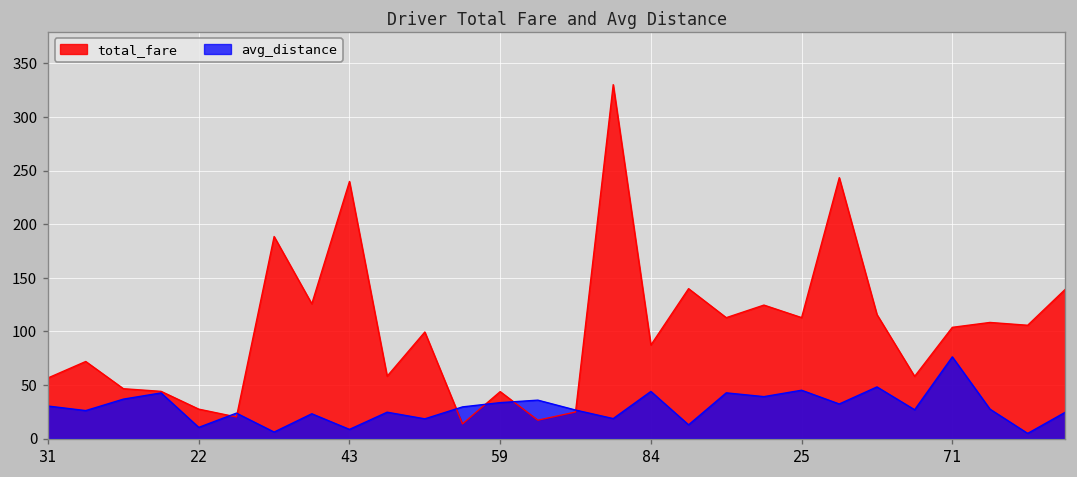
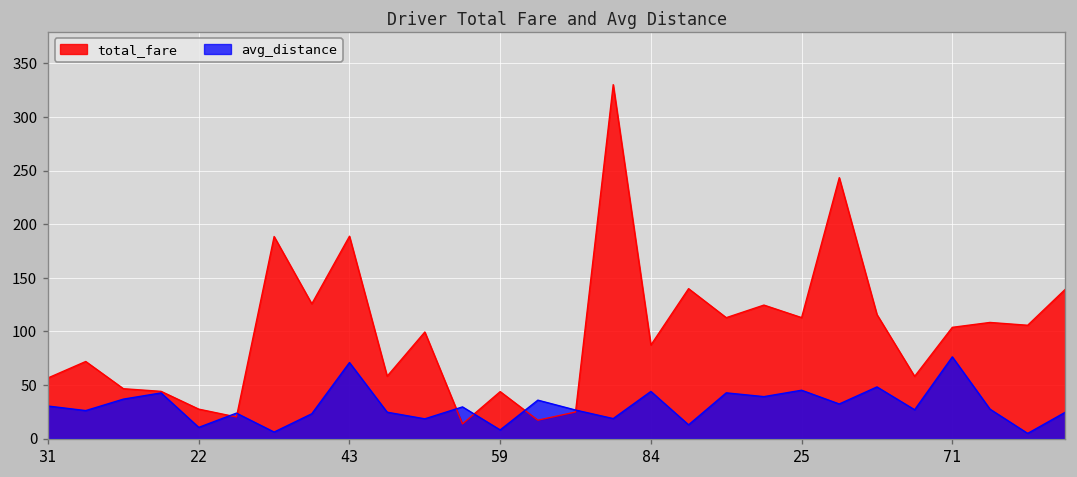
total_fare, 43: 240 -> 190
avg_distance, 43: 10 -> 70
avg_distance, 59: 30 -> 10
